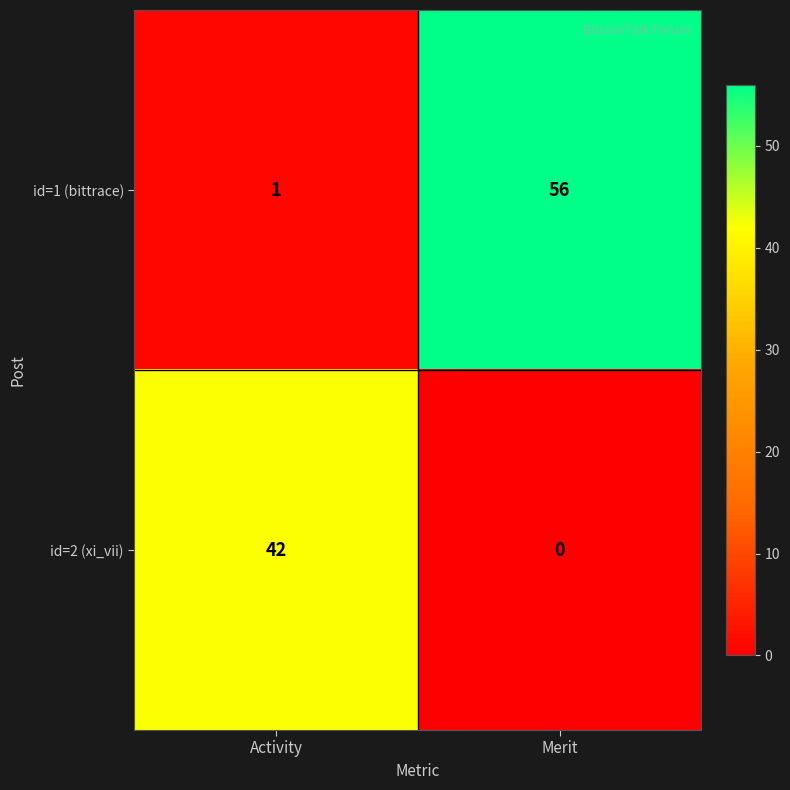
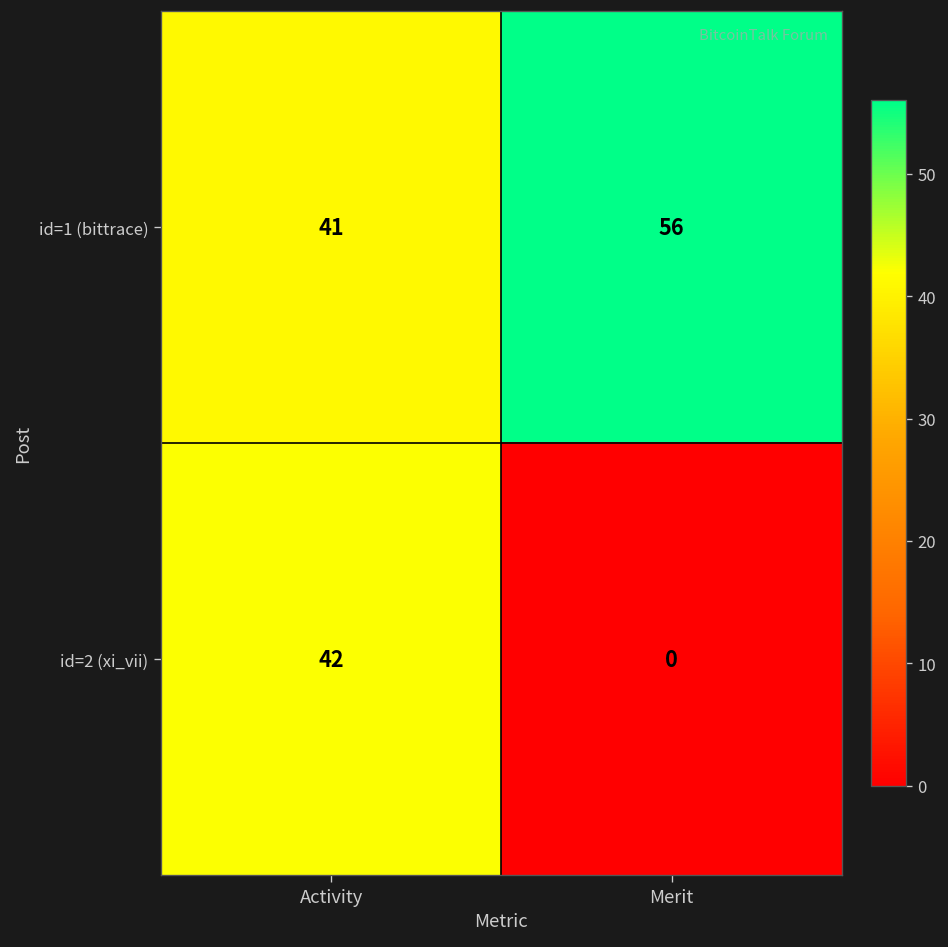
id=1 (bittrace), Activity: 1 -> 41
